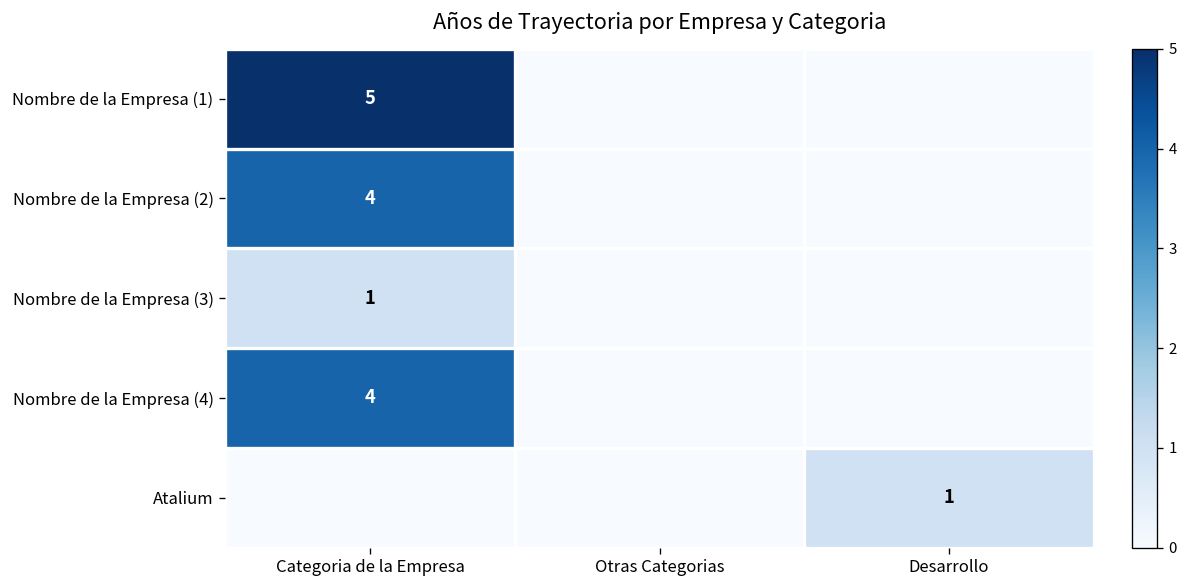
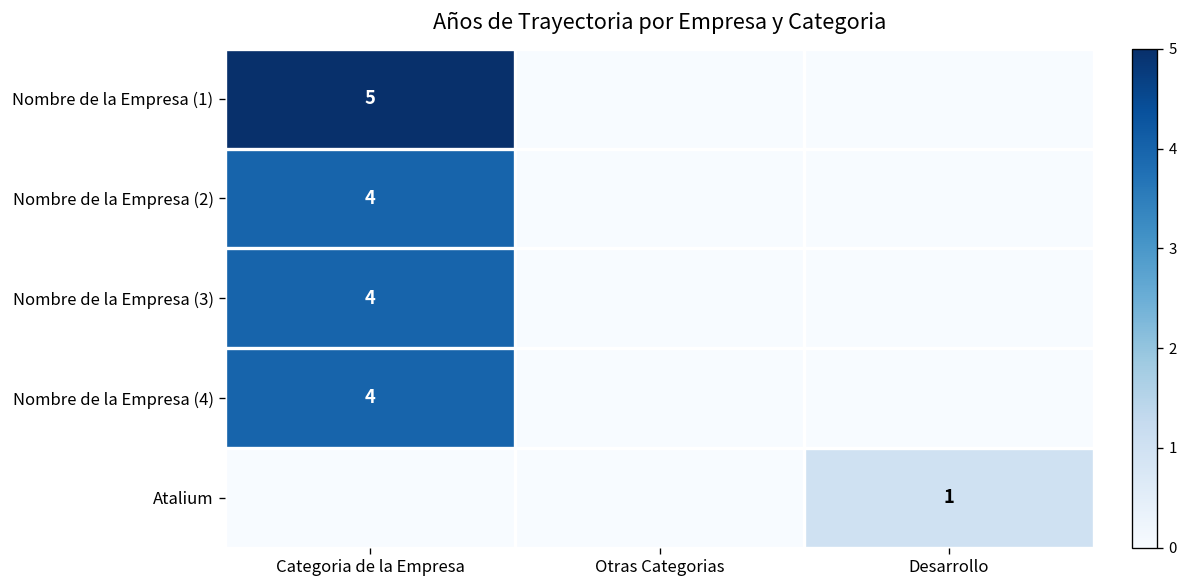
Nombre de la Empresa (3), Categoria de la Empresa: 1 -> 4
